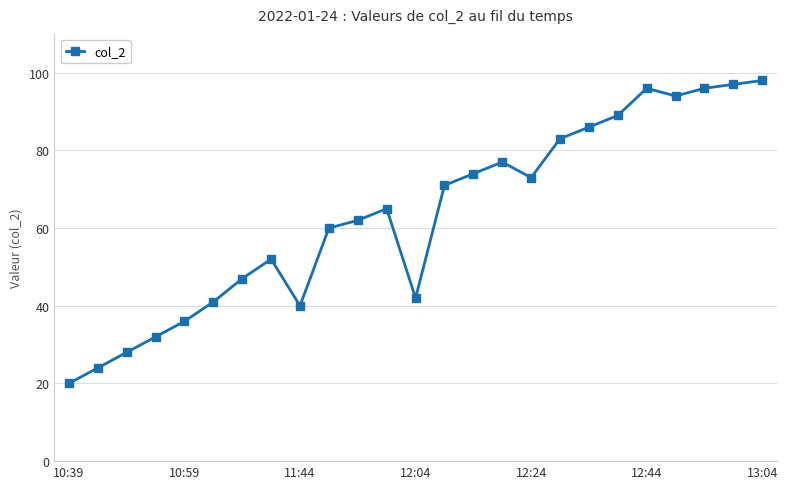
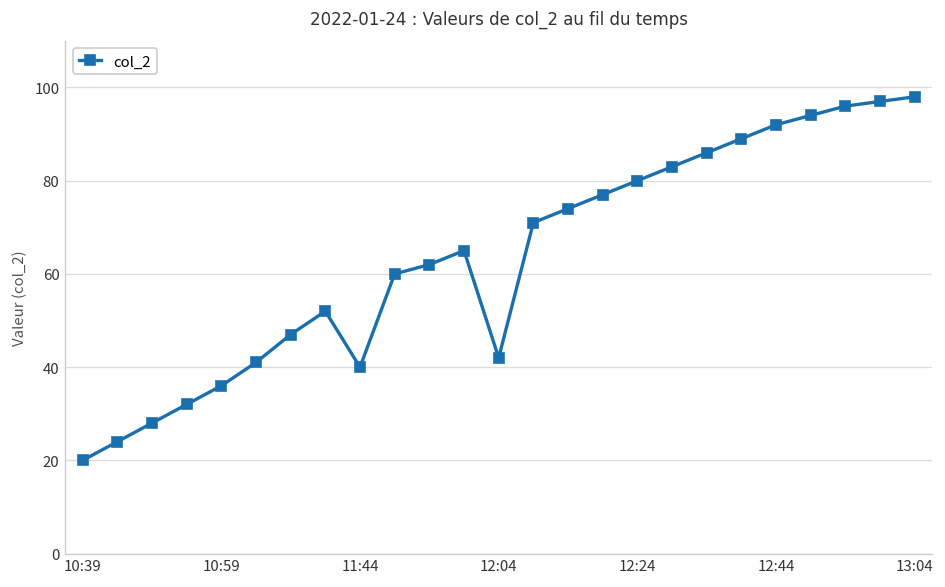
12:24: 73 -> 80
12:44: 96 -> 92
